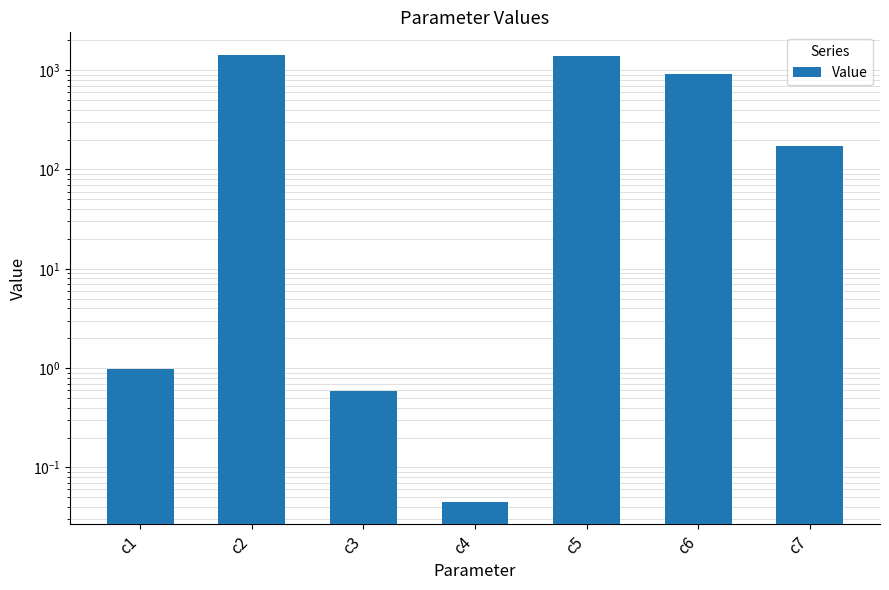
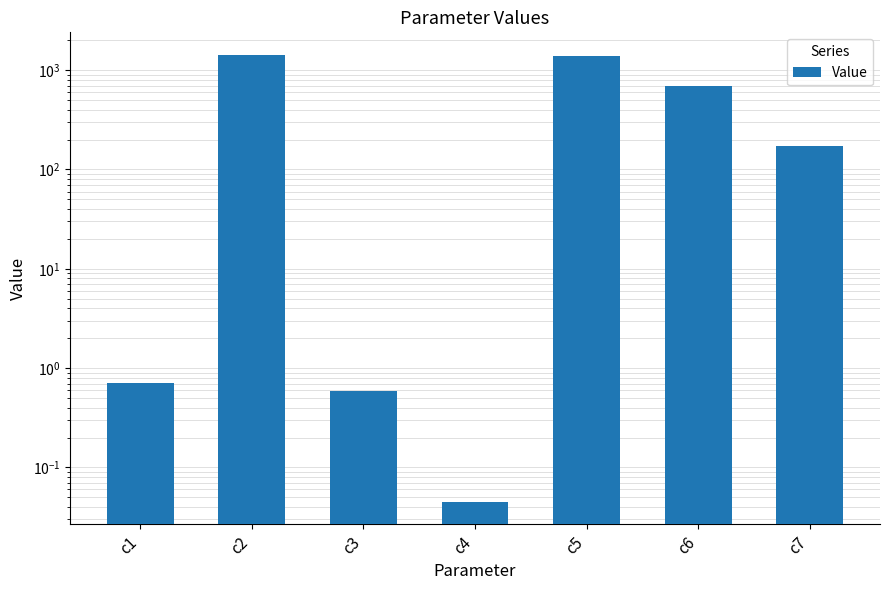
c1: 1.0 -> 0.7
c6: 900 -> 700
